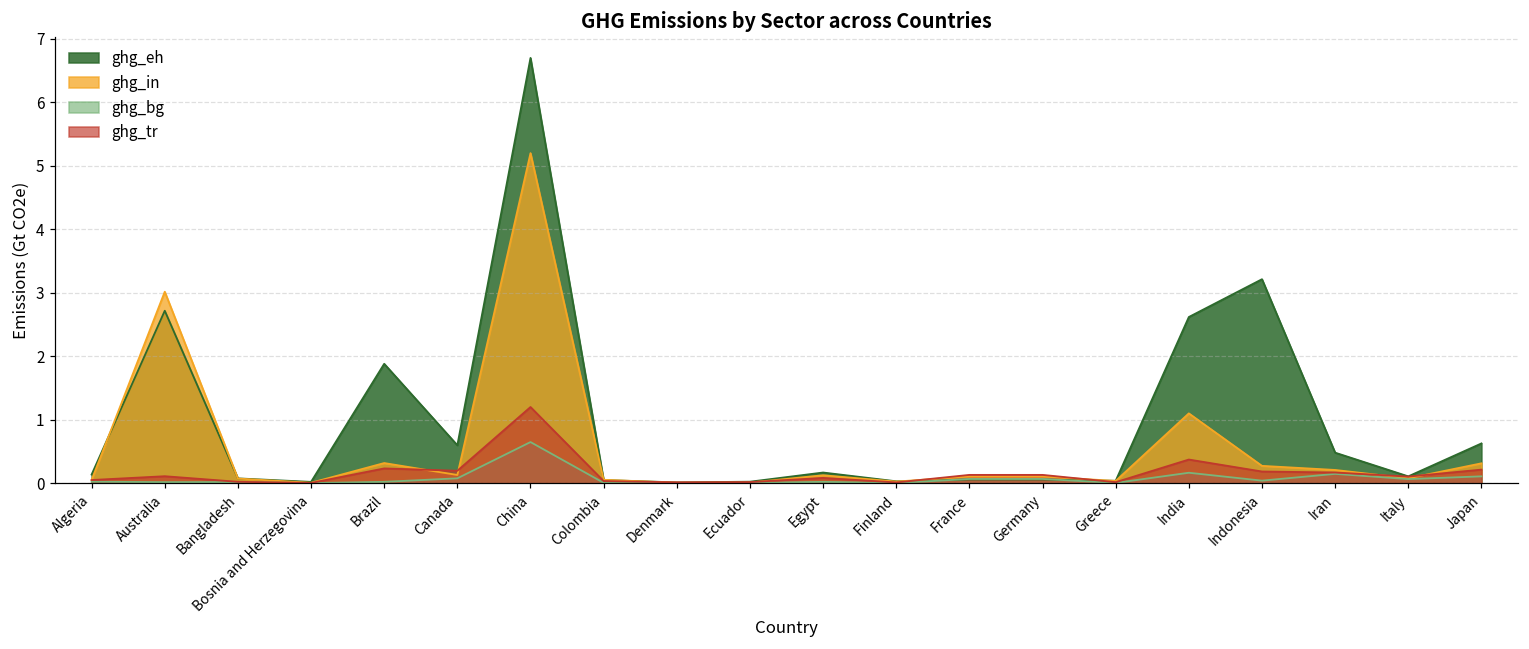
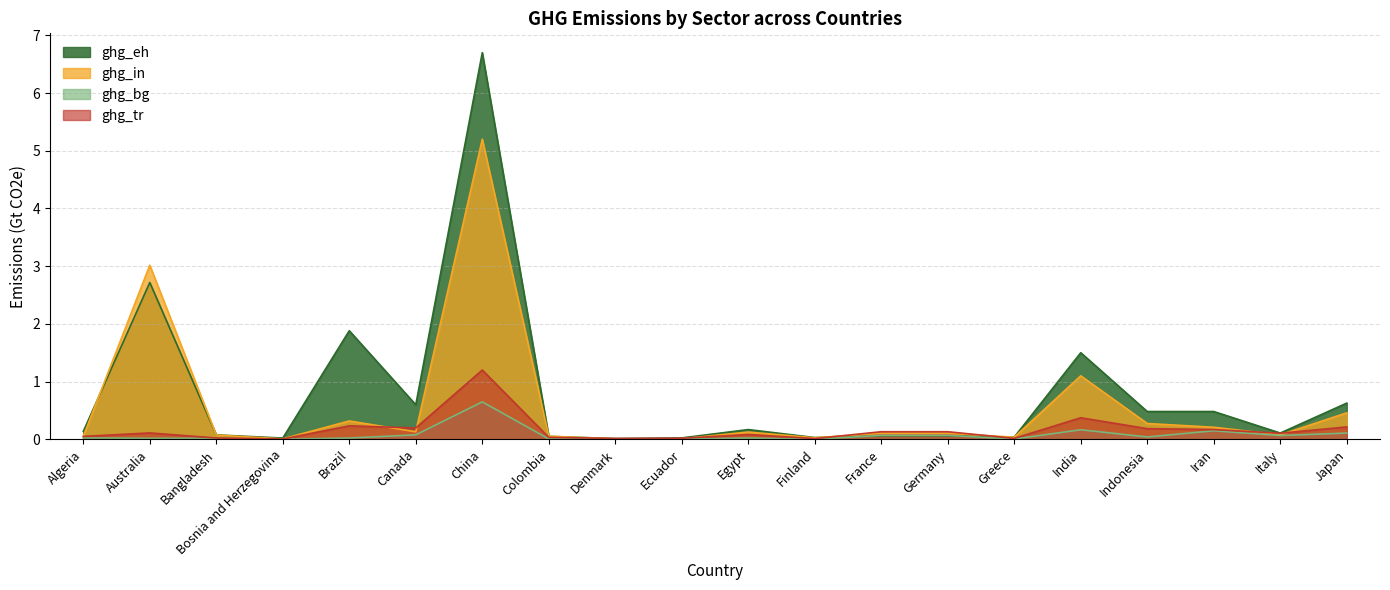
ghg_eh, India: 2.6 -> 1.5
ghg_eh, Indonesia: 3.2 -> 0.5
ghg_in, Japan: 0.3 -> 0.5
